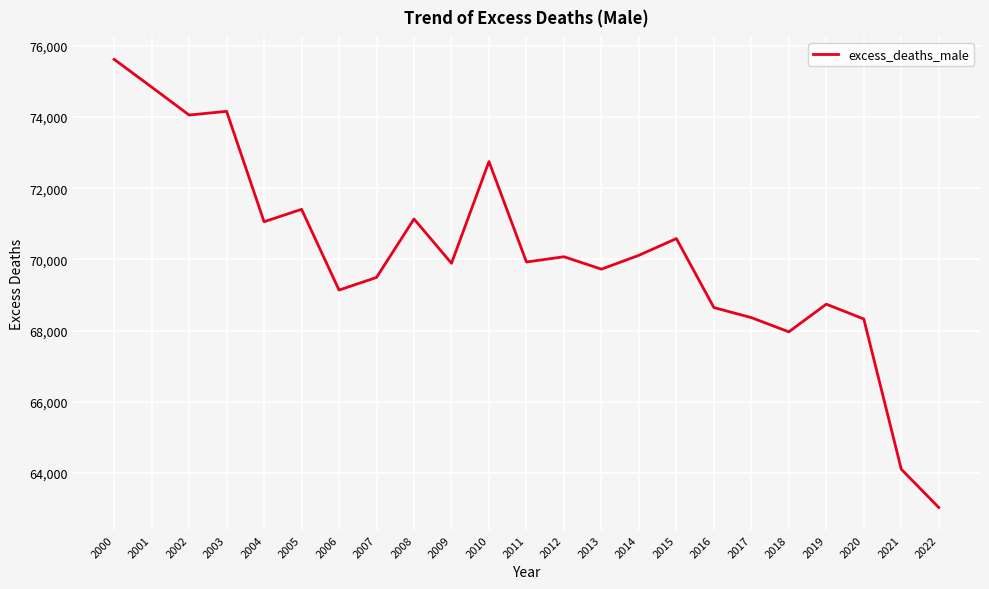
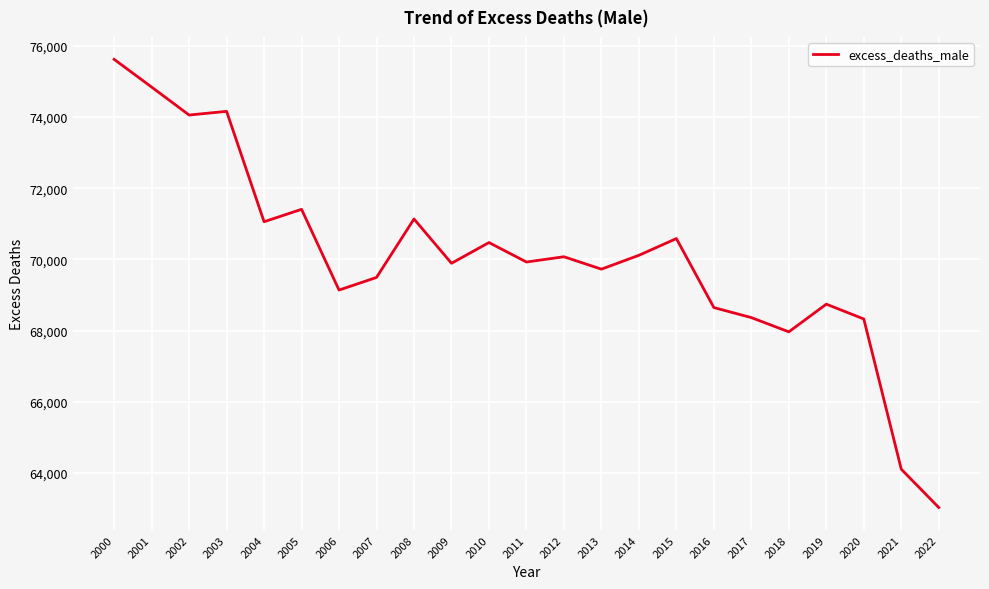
2010: 72,700 -> 70,500
